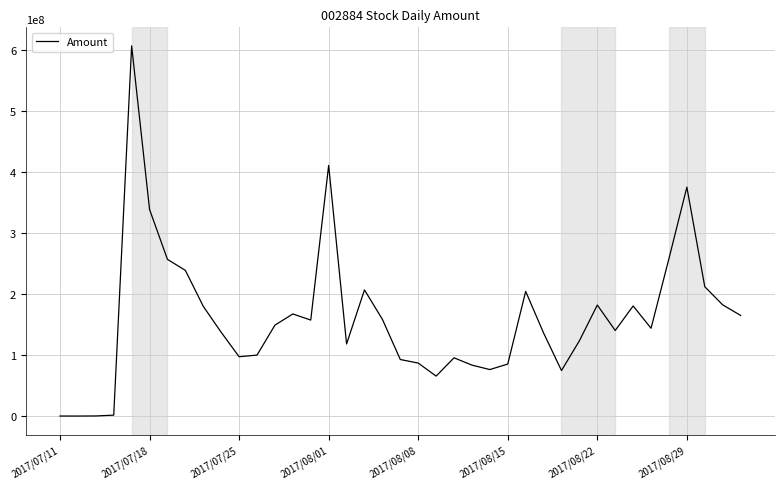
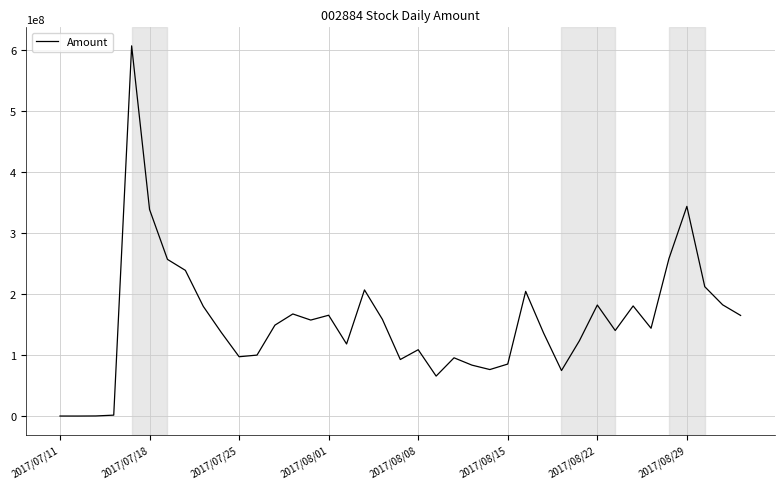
2017/08/01: 410000000 -> 170000000
2017/08/08: 90000000 -> 110000000
2017/08/29: 380000000 -> 340000000
